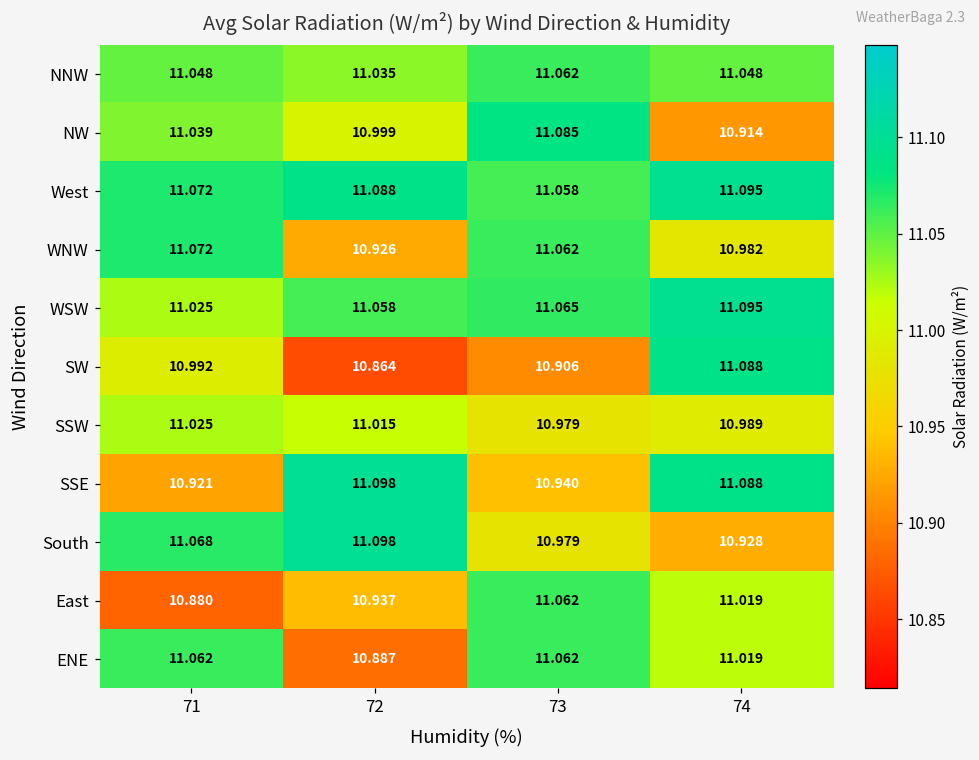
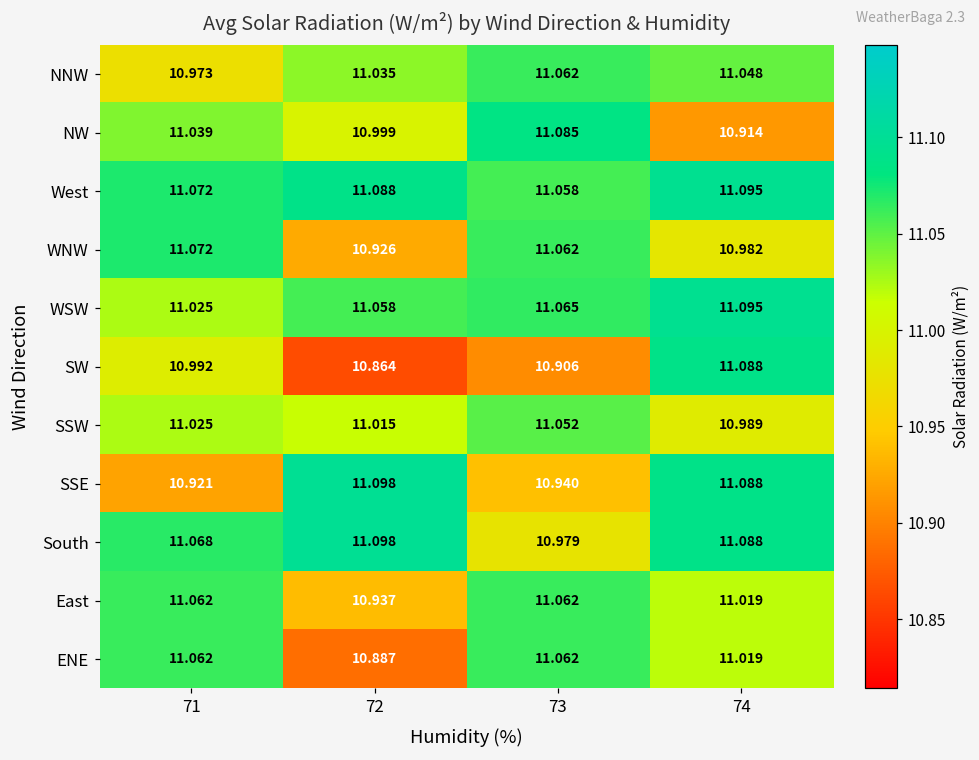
NNW, 71: 11.048 -> 10.973
SSW, 73: 10.979 -> 11.052
South, 74: 10.928 -> 11.088
East, 71: 10.880 -> 11.062
